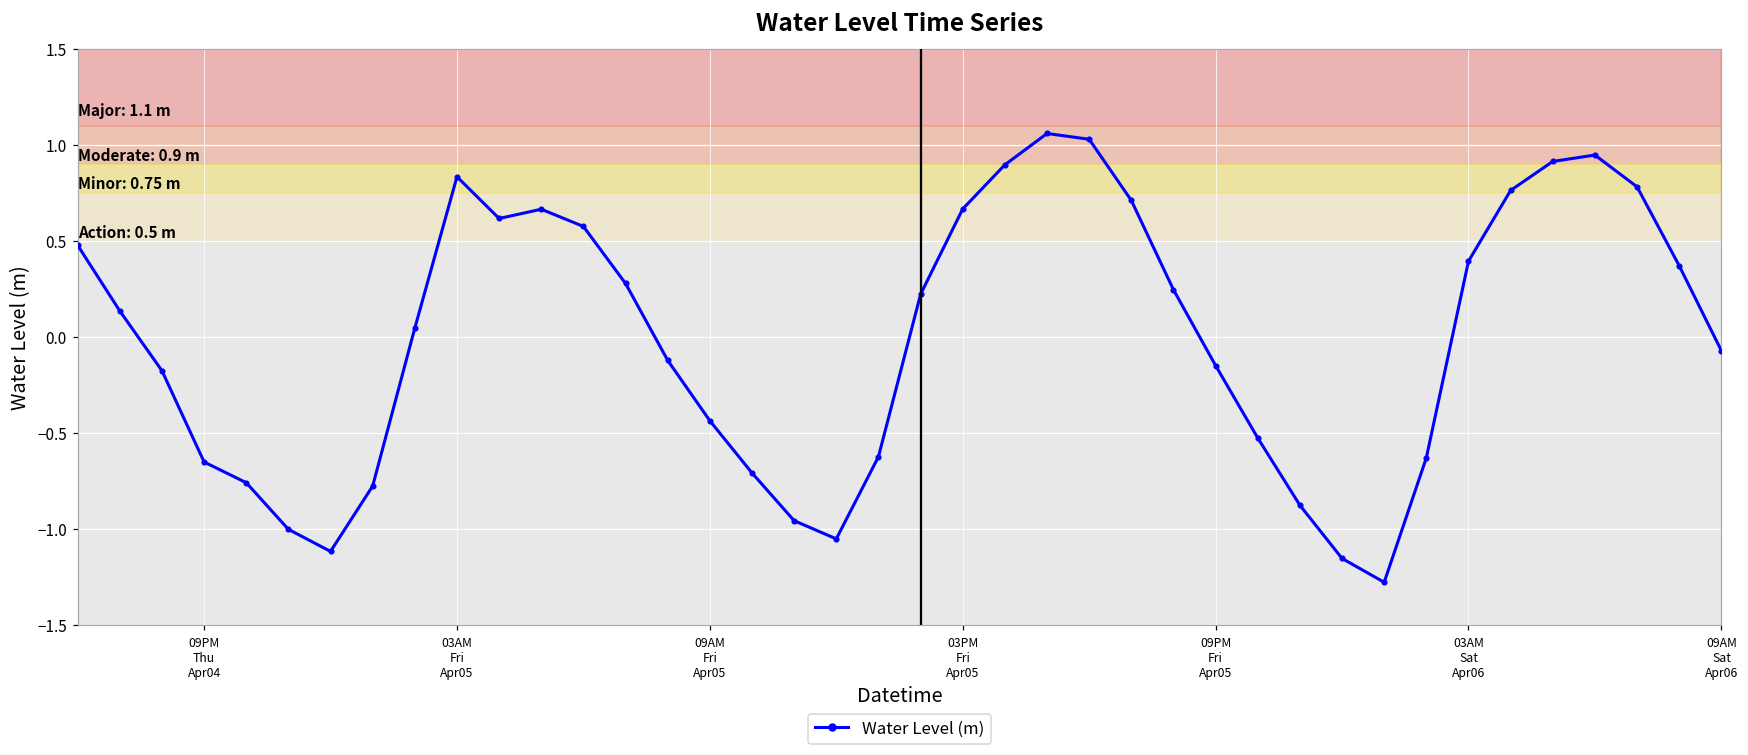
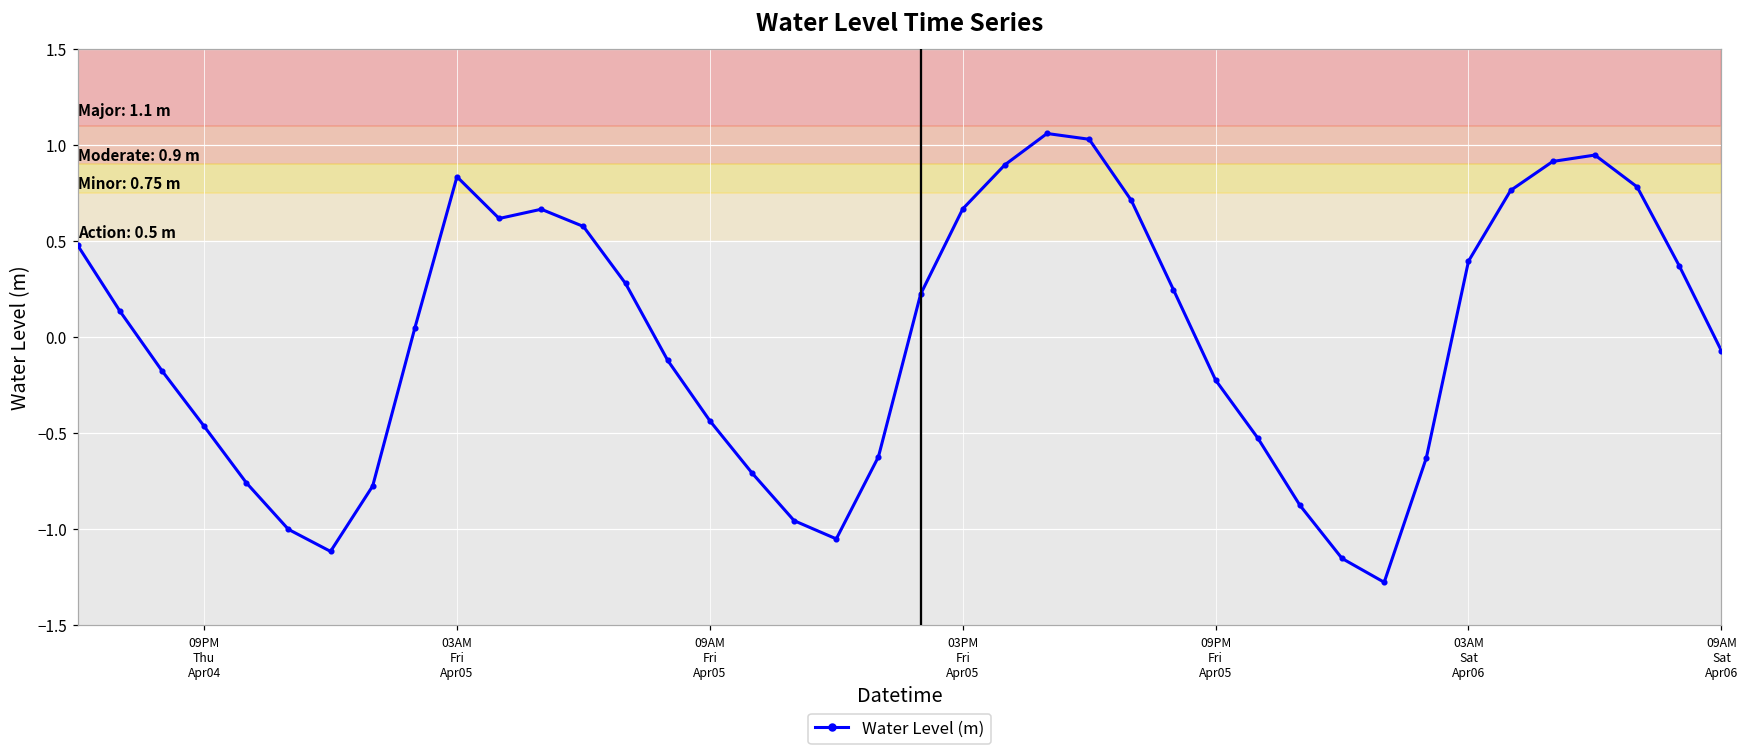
09PM Thu Apr04: -0.65 -> -0.46
09PM Fri Apr05: -0.15 -> -0.22
